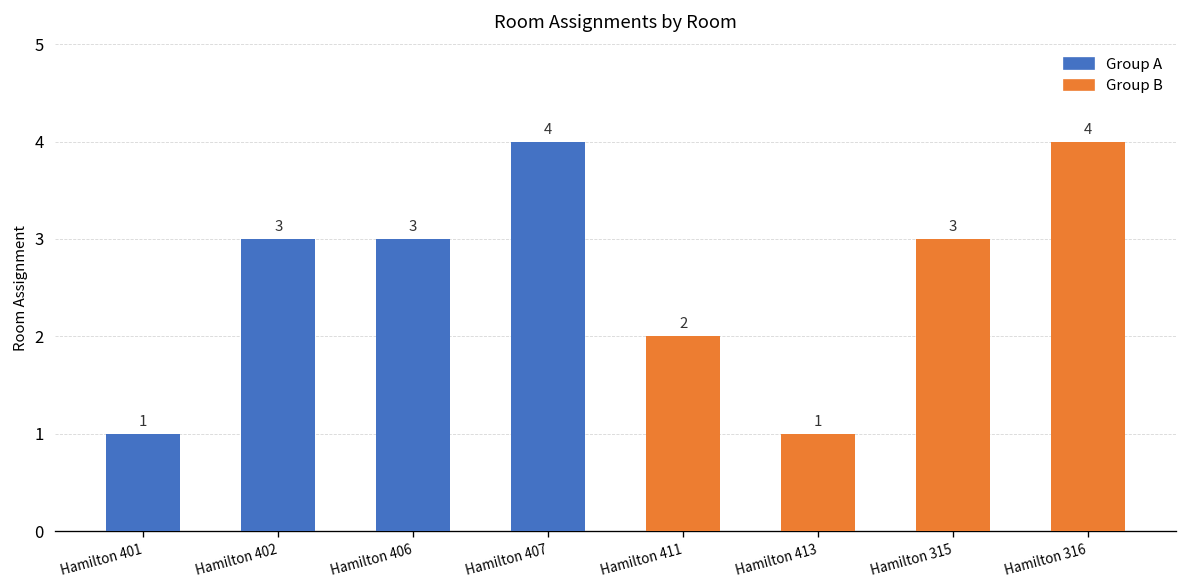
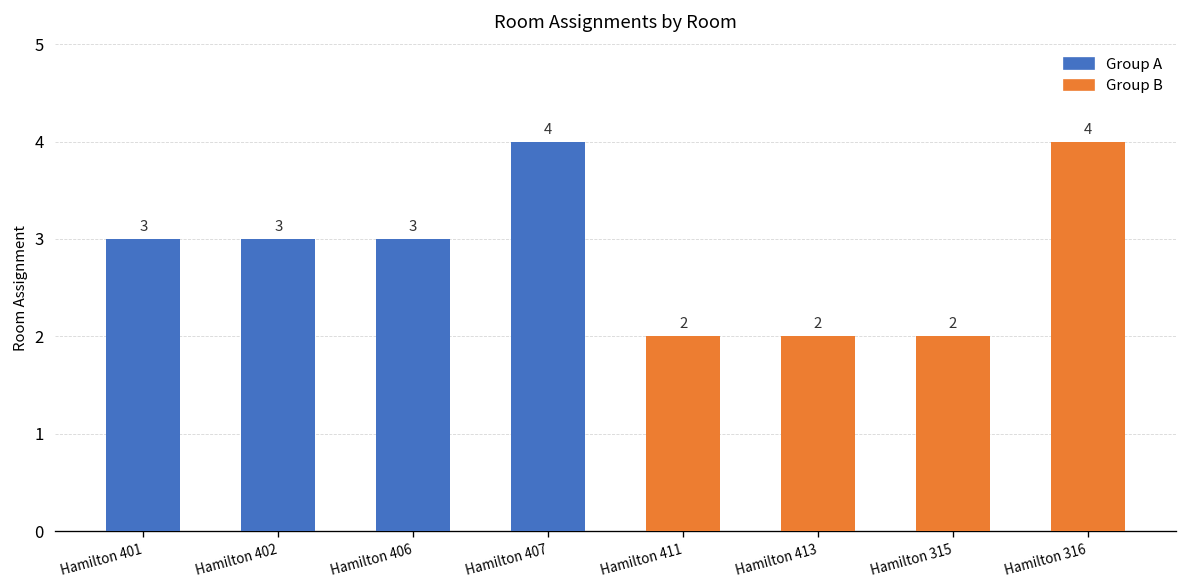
Hamilton 401: 1 -> 3
Hamilton 413: 1 -> 2
Hamilton 315: 3 -> 2
